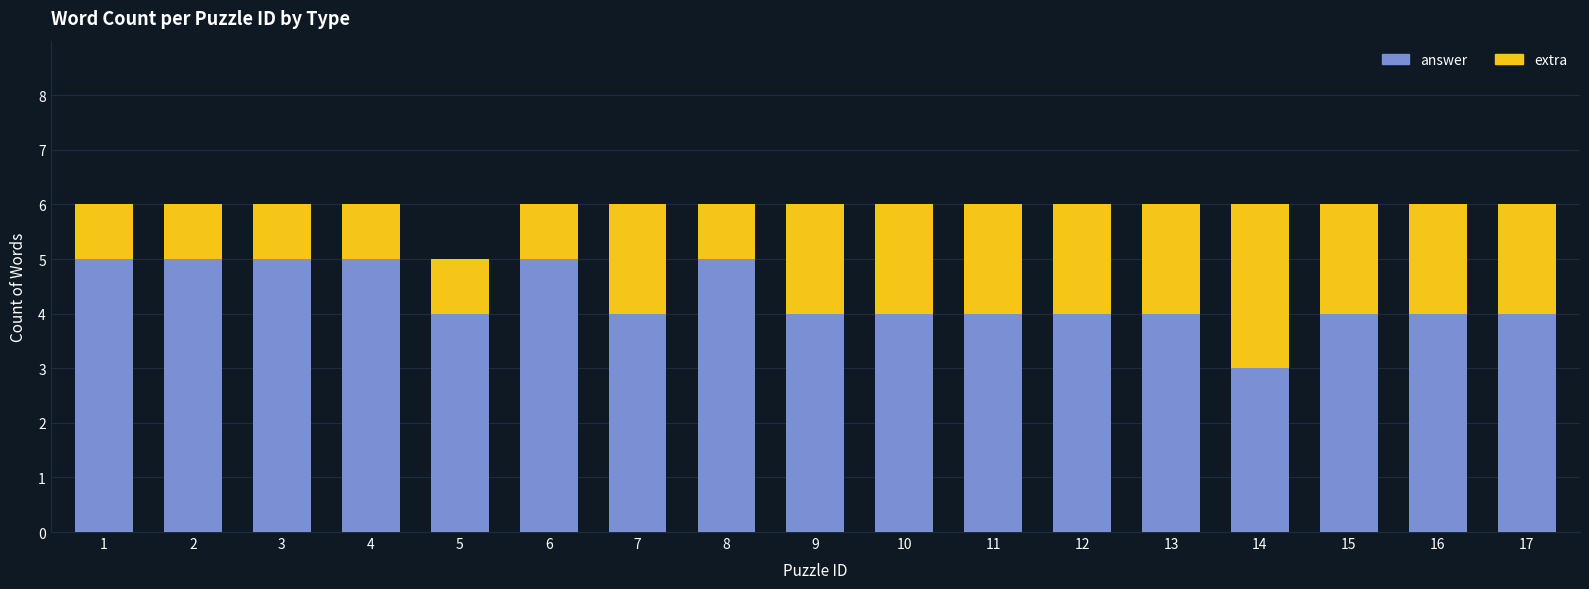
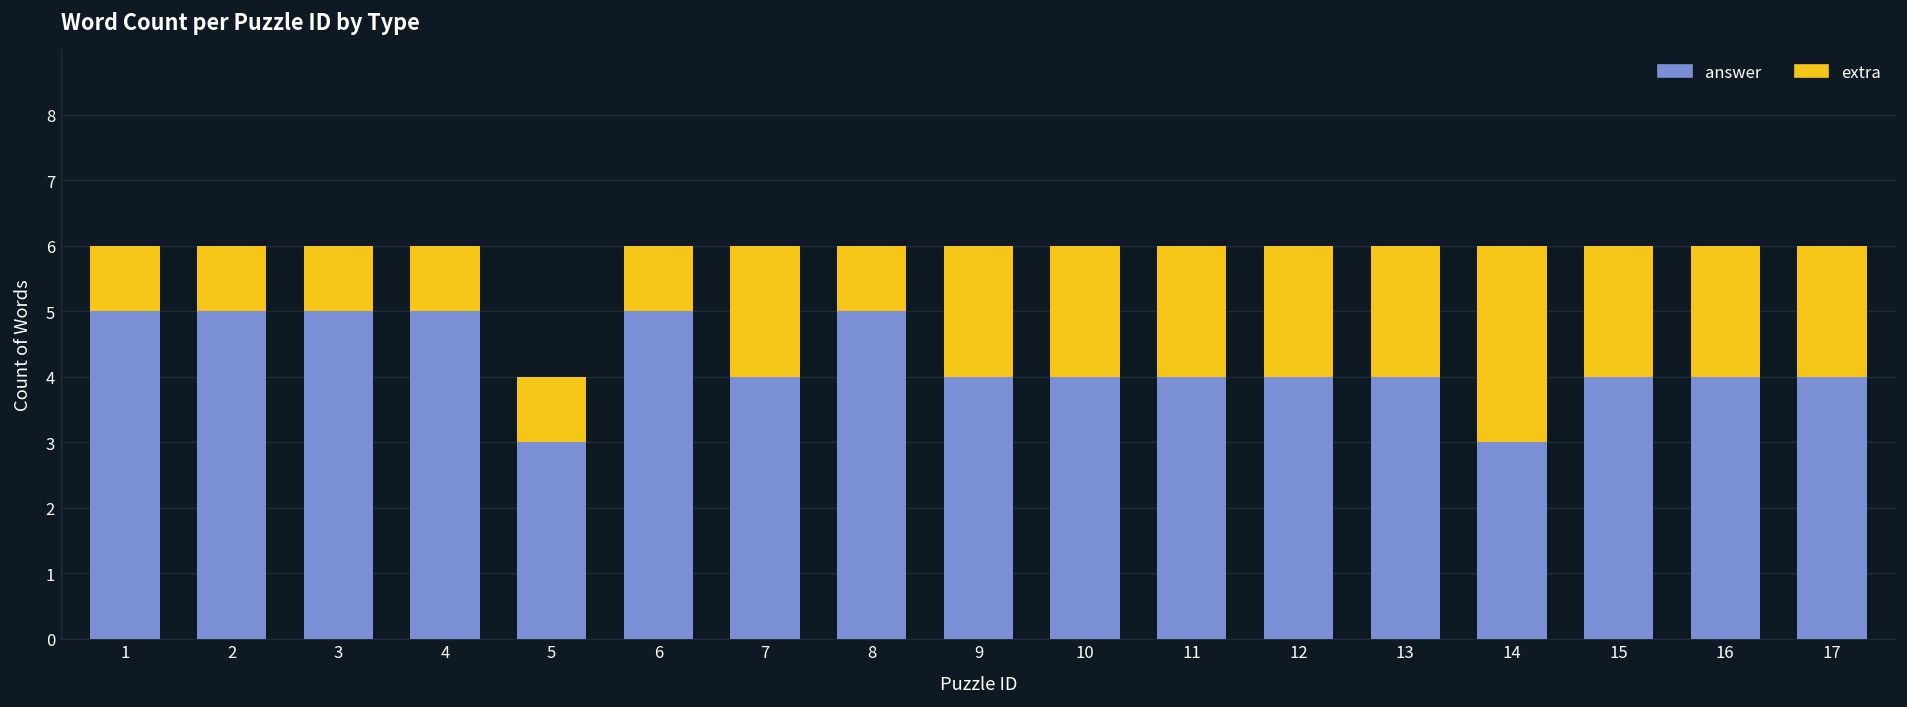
answer, 5: 4 -> 3
